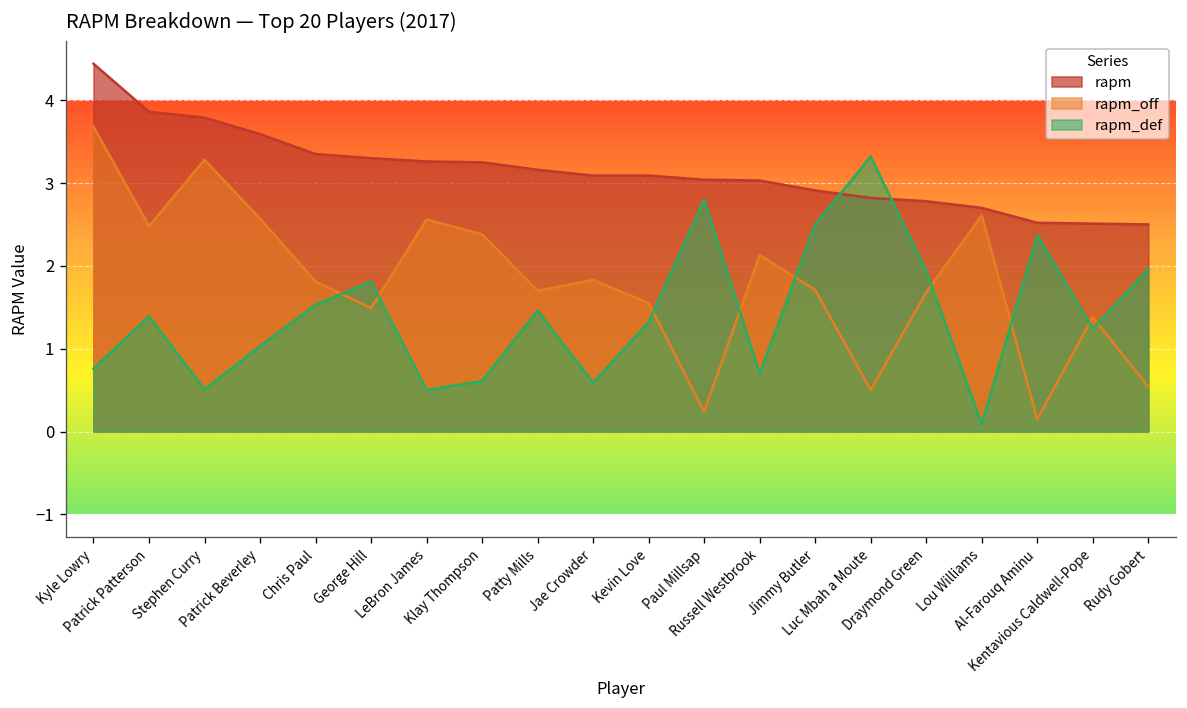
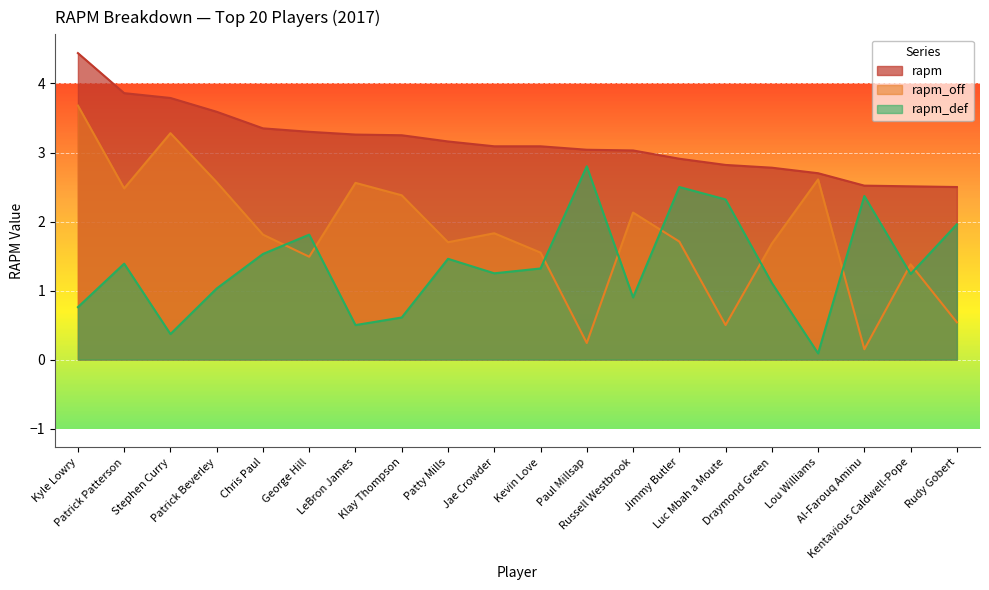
rapm_def, Stephen Curry: 0.5 -> 0.4
rapm_def, Jae Crowder: 0.6 -> 1.3
rapm_def, Russell Westbrook: 0.7 -> 0.9
rapm_def, Luc Mbah a Moute: 3.3 -> 2.3
rapm_def, Draymond Green: 1.9 -> 1.1
